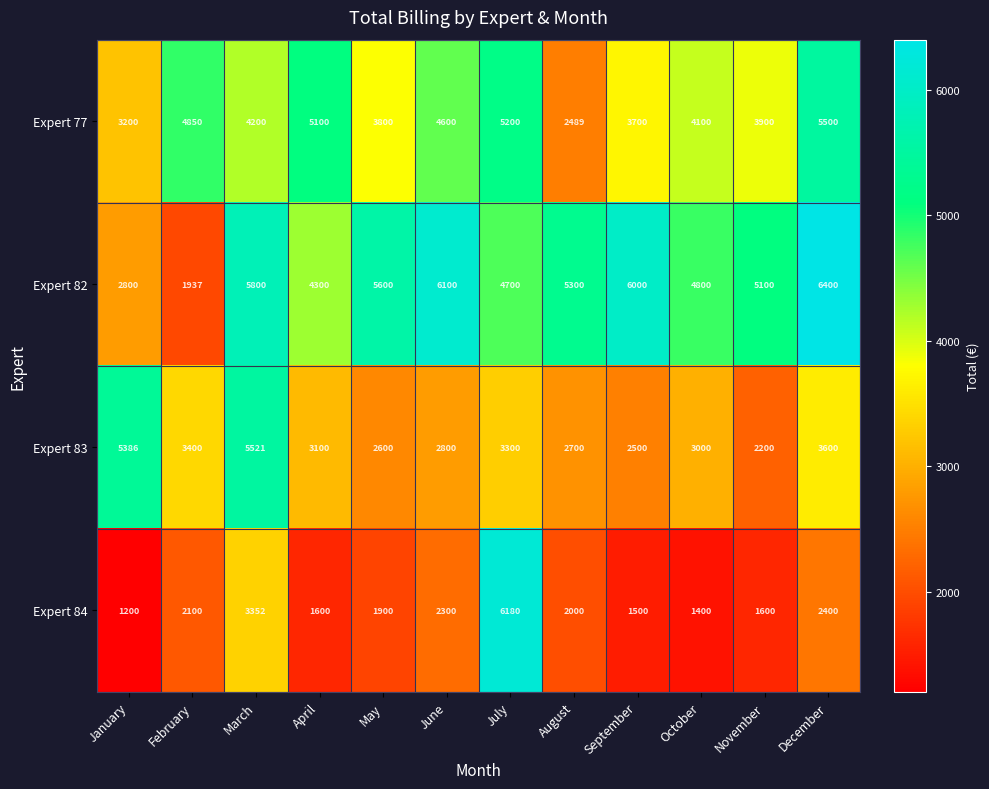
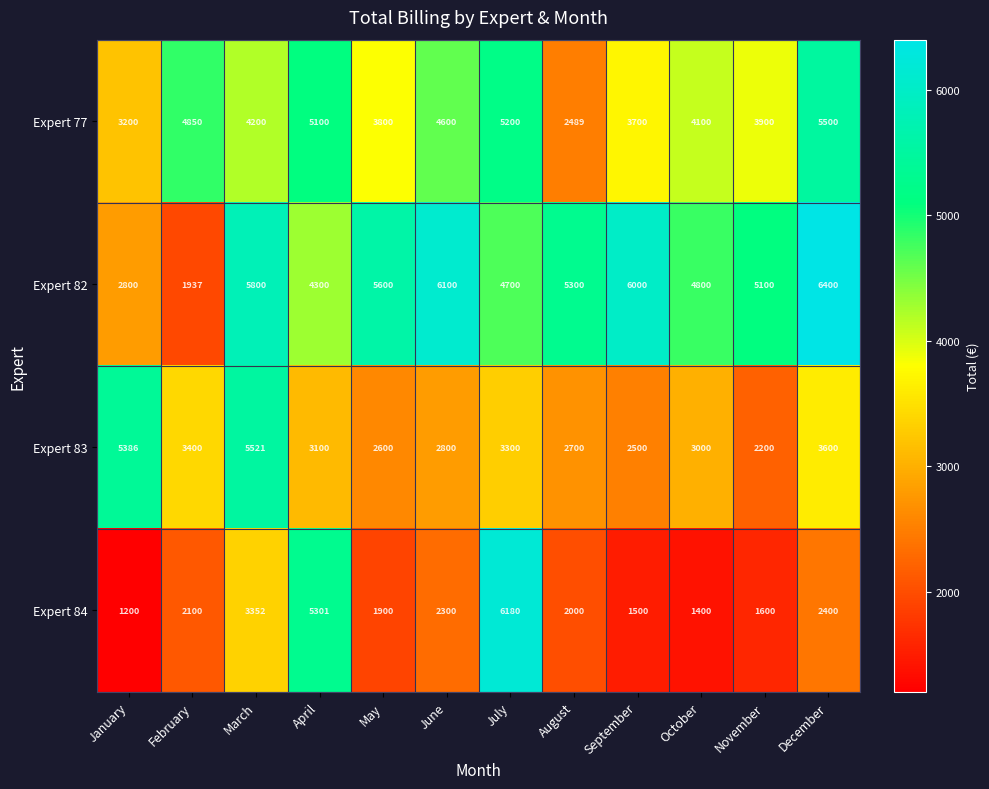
Expert 84, April: 1600 -> 5301
